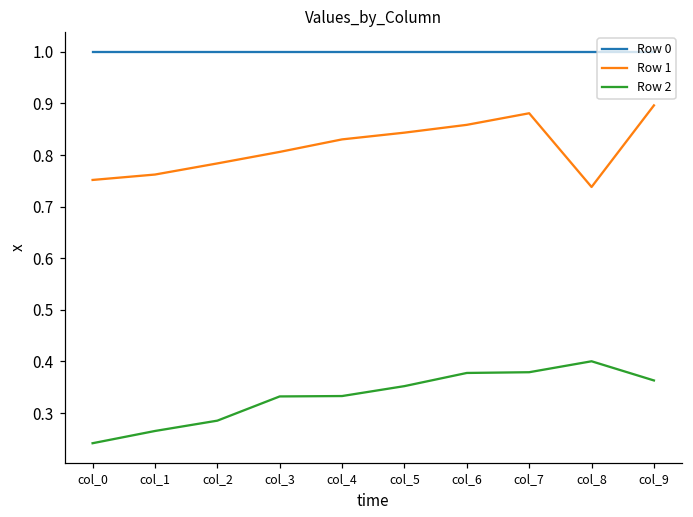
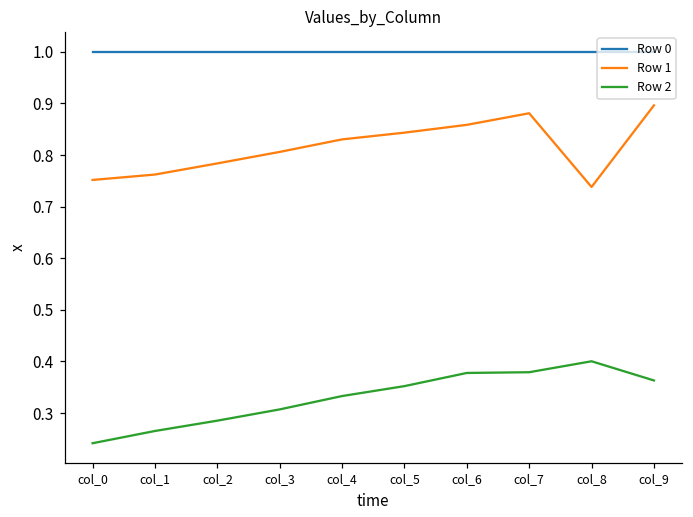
Row 2, col_3: 0.33 -> 0.31
